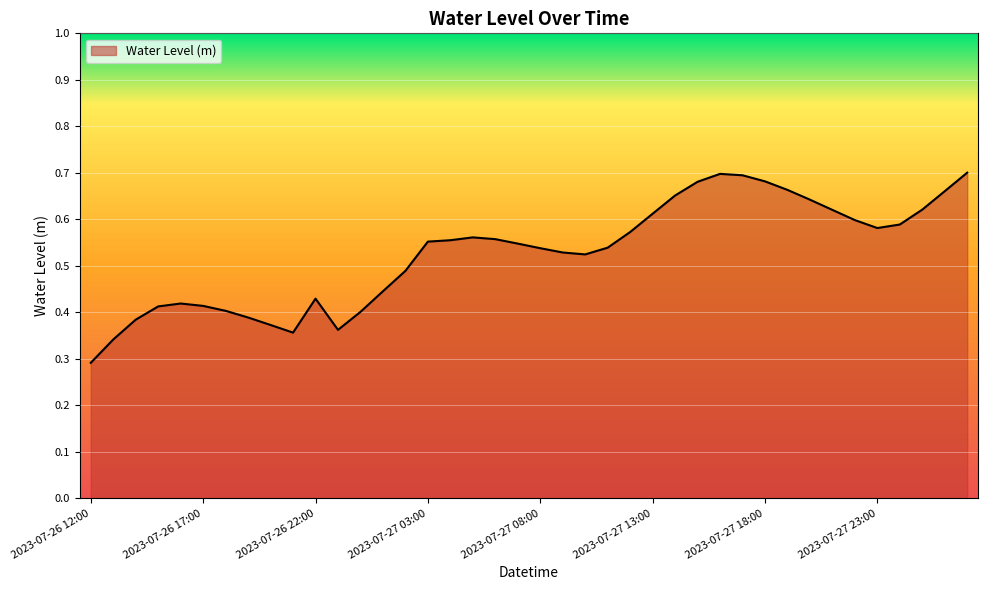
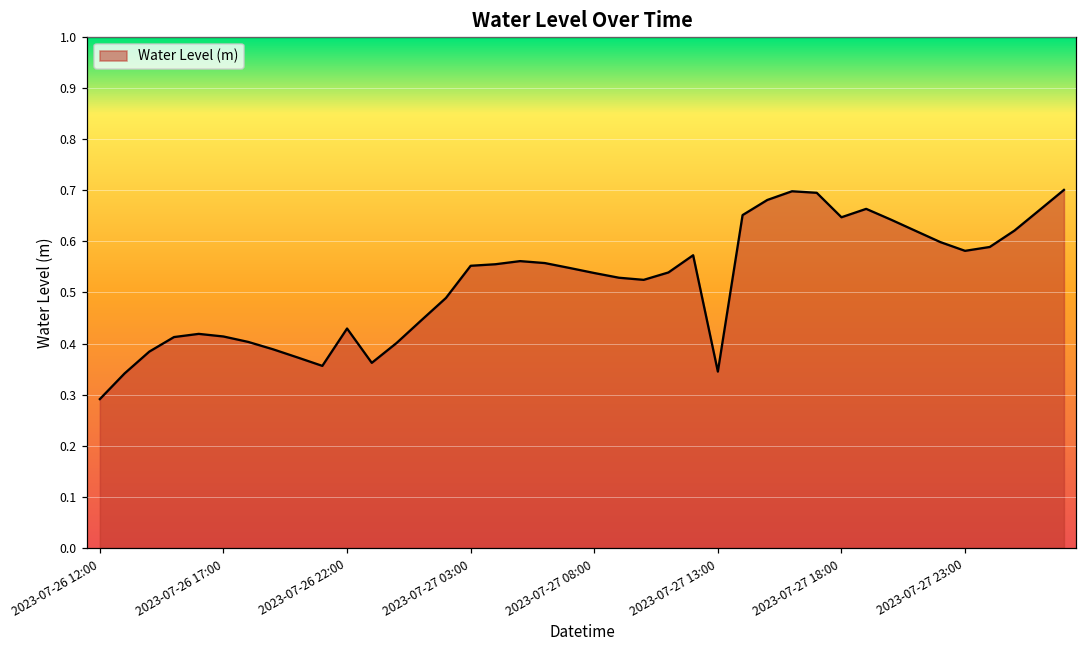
2023-07-27 13:00: 0.61 -> 0.35
2023-07-27 18:00: 0.68 -> 0.65
